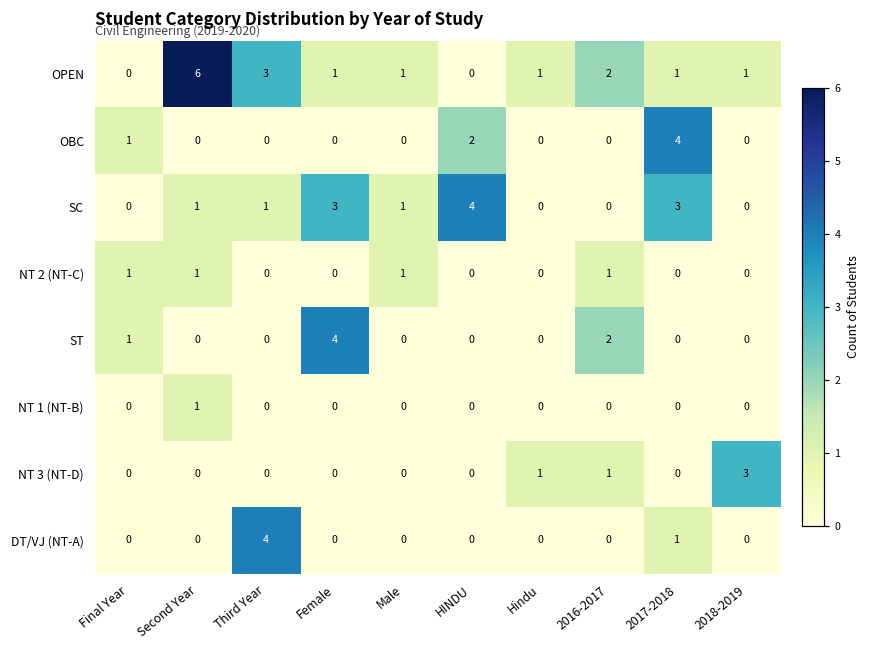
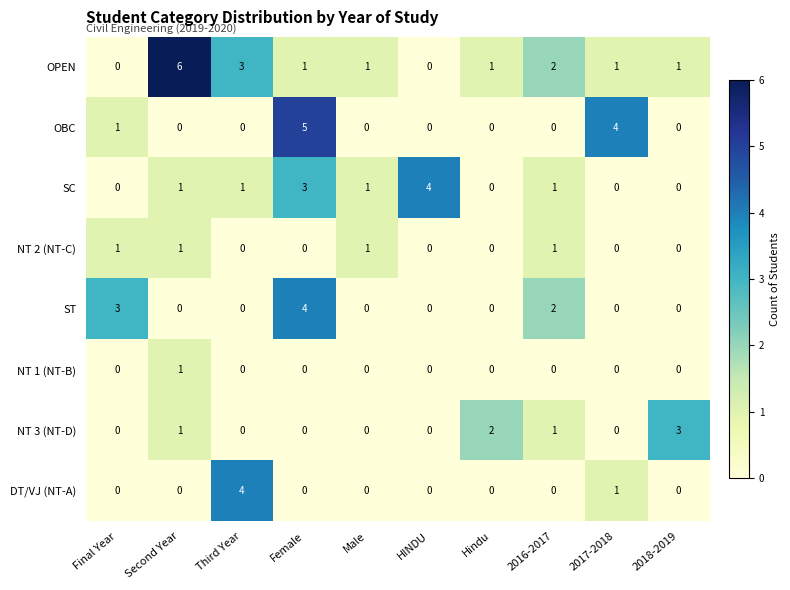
OBC, Female: 0 -> 5
OBC, HINDU: 2 -> 0
SC, 2016-2017: 0 -> 1
SC, 2017-2018: 3 -> 0
ST, Final Year: 1 -> 3
NT 3 (NT-D), Second Year: 0 -> 1
NT 3 (NT-D), Hindu: 1 -> 2
